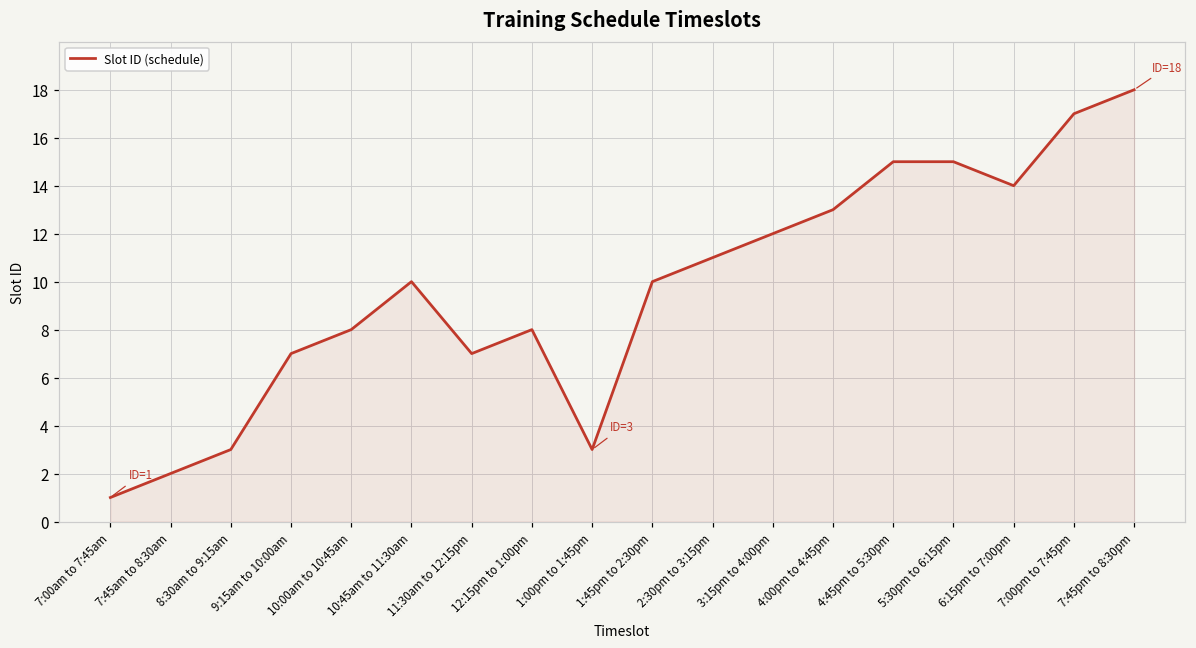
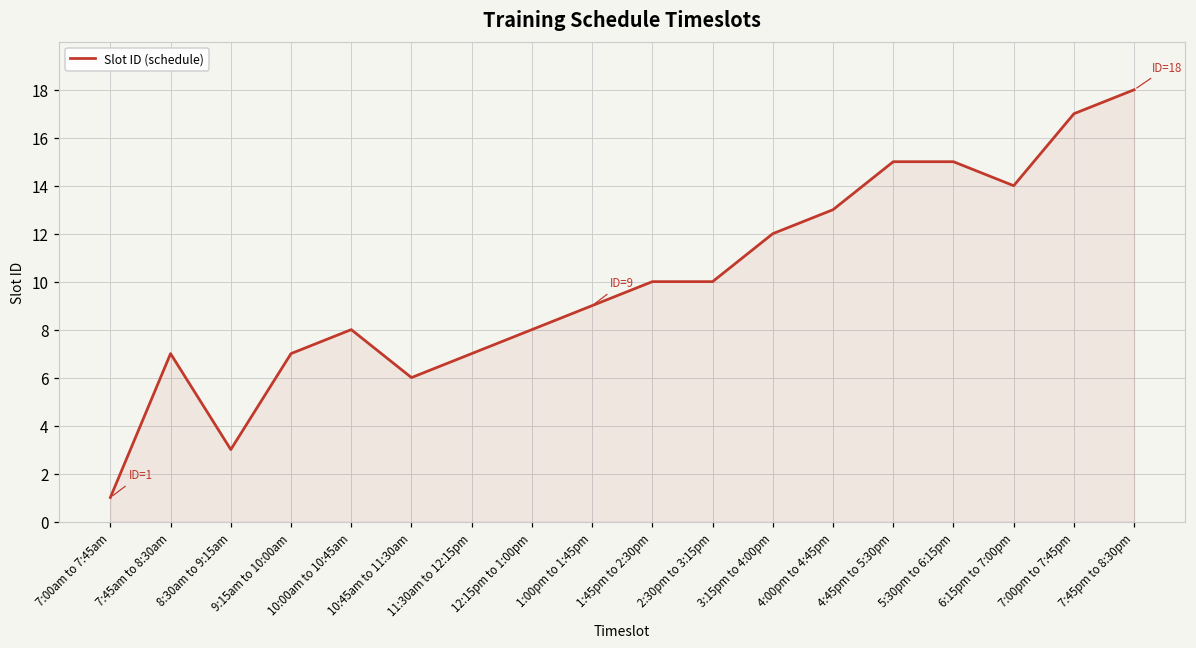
7:45am to 8:30am: 2 -> 7
10:45am to 11:30am: 10 -> 6
1:00pm to 1:45pm: 3 -> 9
2:30pm to 3:15pm: 11 -> 10
